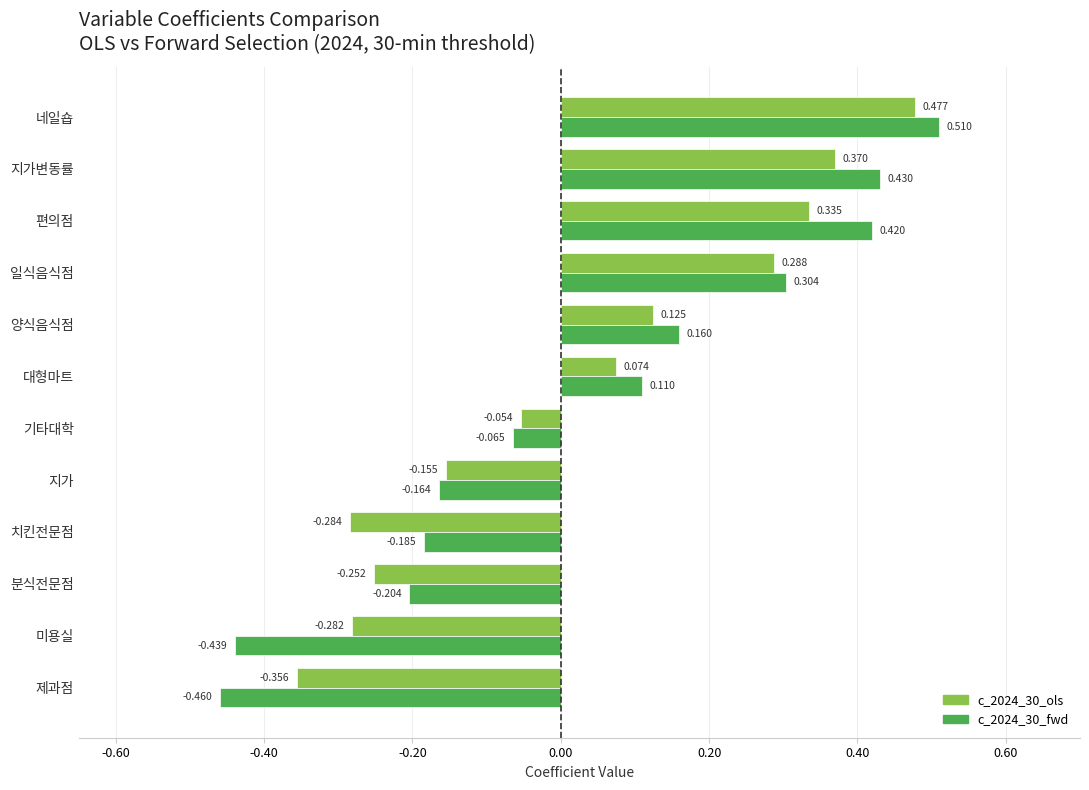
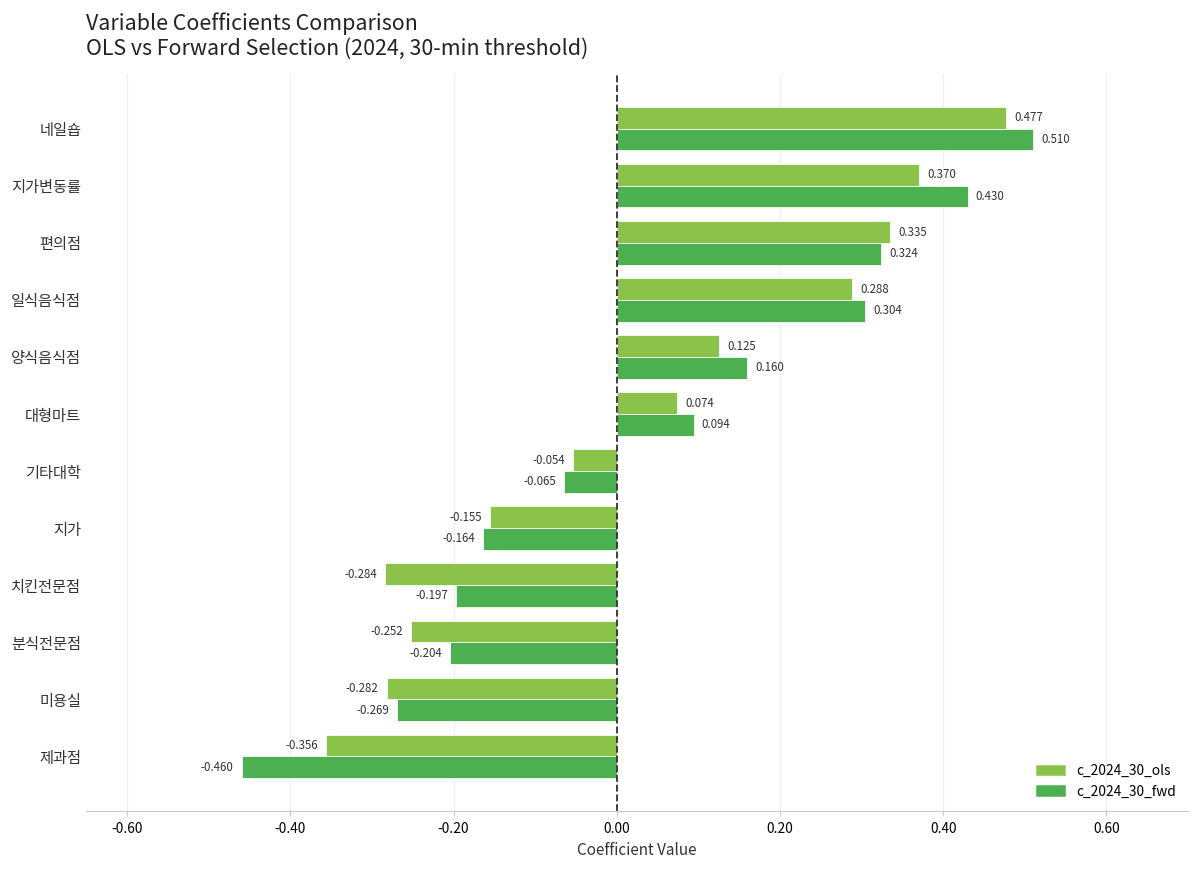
c_2024_30_fwd, 편의점: 0.420 -> 0.324
c_2024_30_fwd, 대형마트: 0.110 -> 0.094
c_2024_30_fwd, 치킨전문점: -0.185 -> -0.197
c_2024_30_fwd, 미용실: -0.439 -> -0.269
